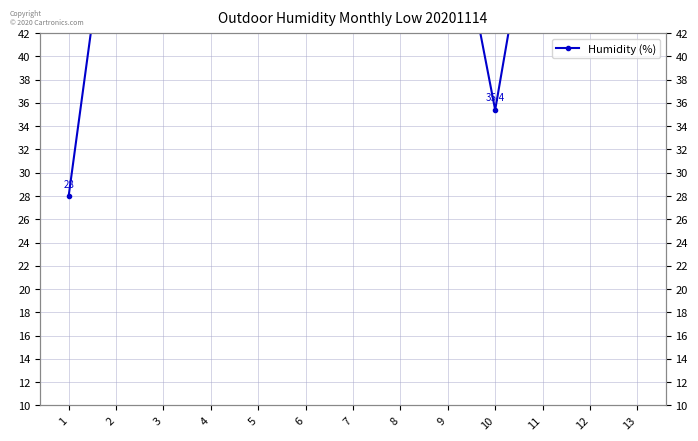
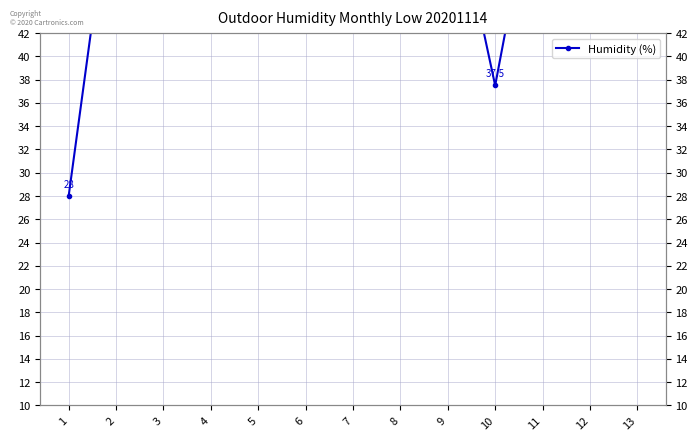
10: 35.4 -> 37.5
